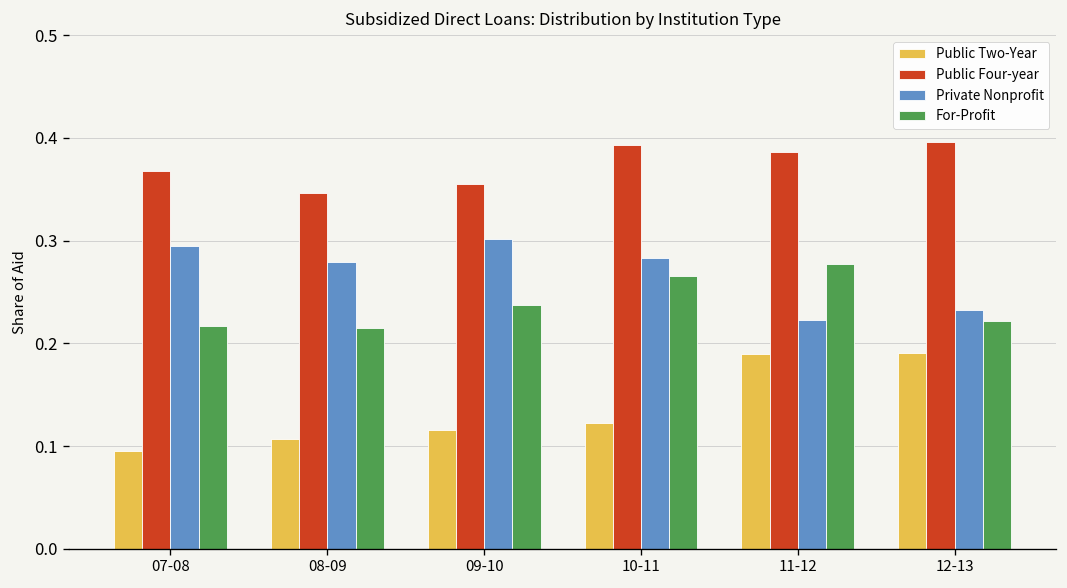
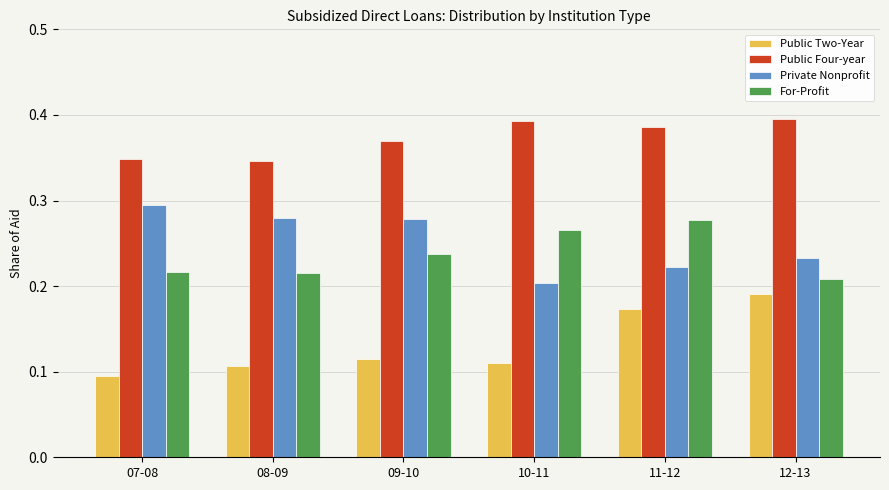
Public Four-year, 07-08: 0.37 -> 0.35
Public Four-year, 09-10: 0.35 -> 0.37
Private Nonprofit, 09-10: 0.30 -> 0.28
Public Two-Year, 10-11: 0.12 -> 0.11
Private Nonprofit, 10-11: 0.28 -> 0.20
Public Two-Year, 11-12: 0.19 -> 0.17
For-Profit, 12-13: 0.22 -> 0.21
